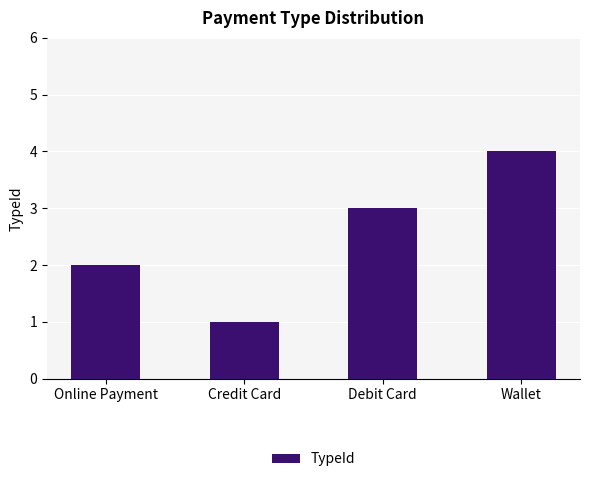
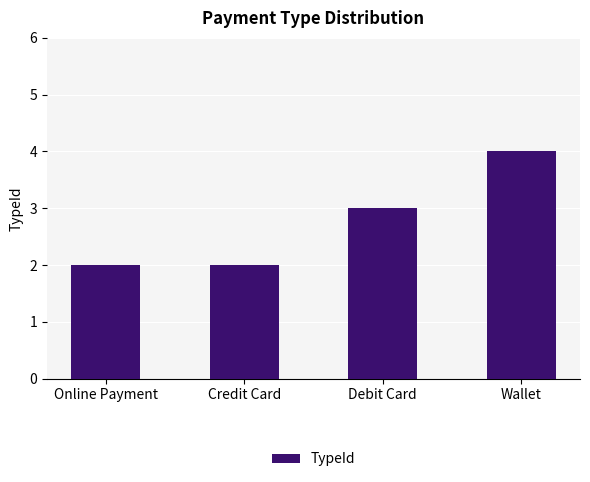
Credit Card: 1 -> 2
